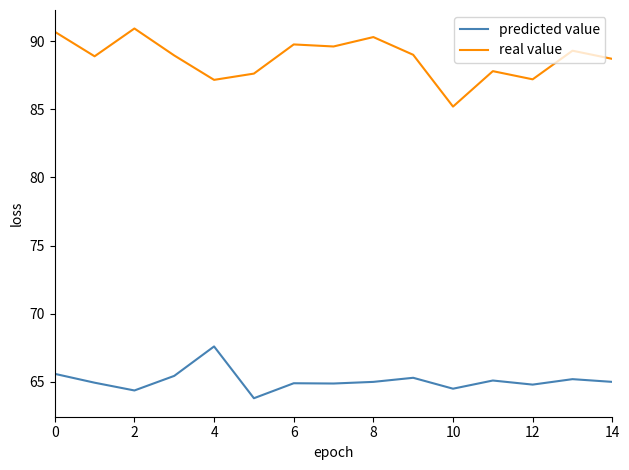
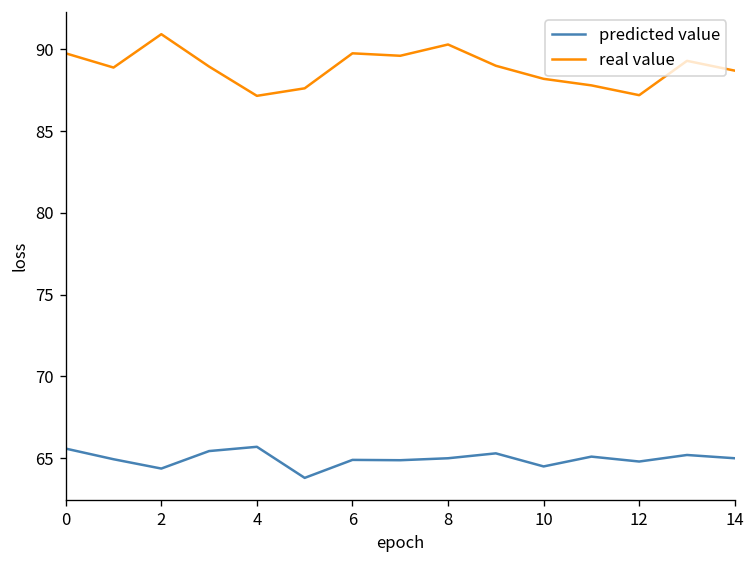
real value, 0: 90.7 -> 89.8
predicted value, 4: 67.6 -> 65.7
real value, 10: 85.2 -> 88.2
